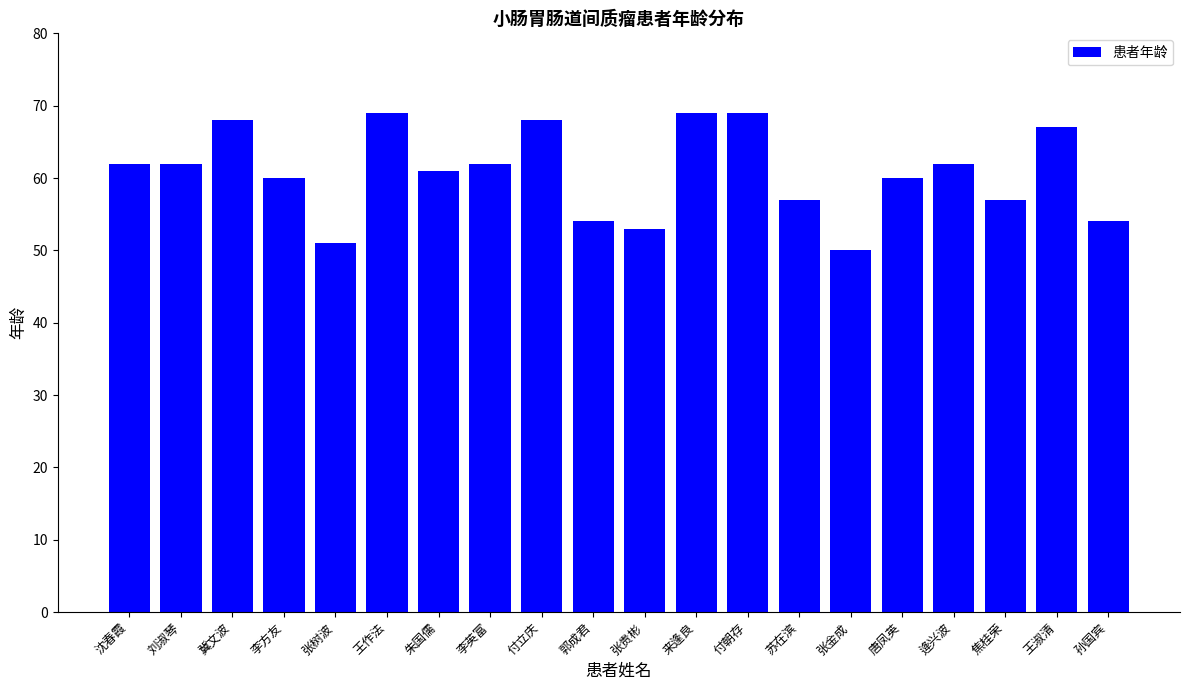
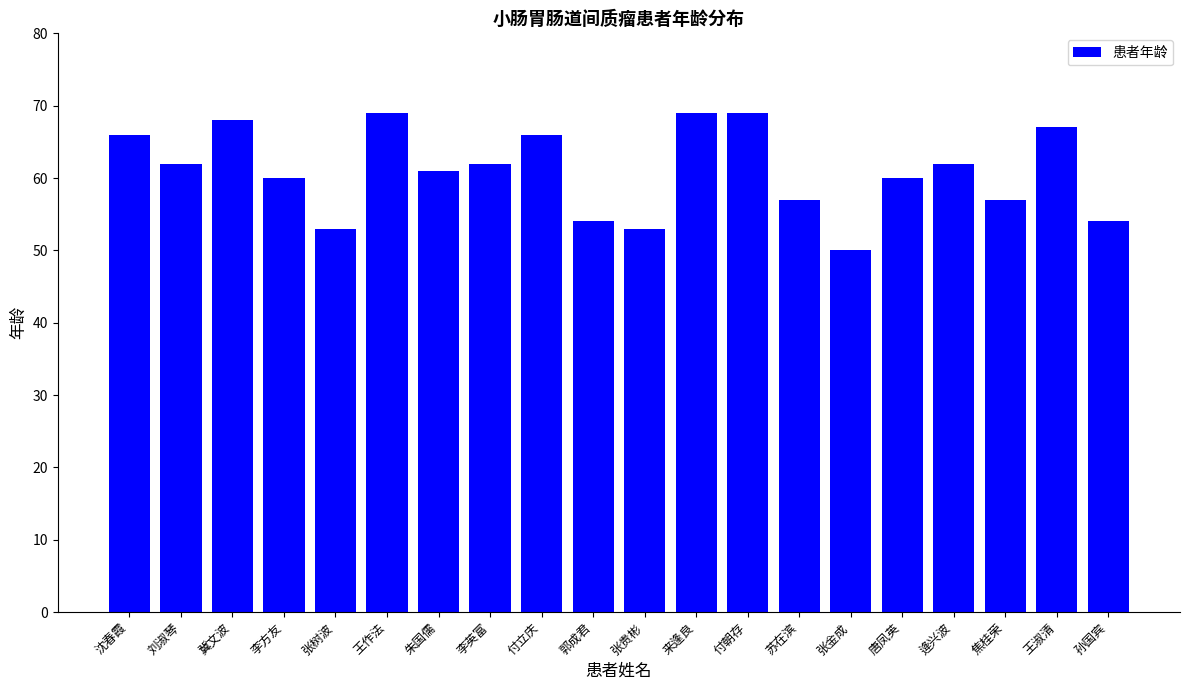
沈春霞: 62 -> 66
张树波: 51 -> 53
付立庆: 68 -> 66
